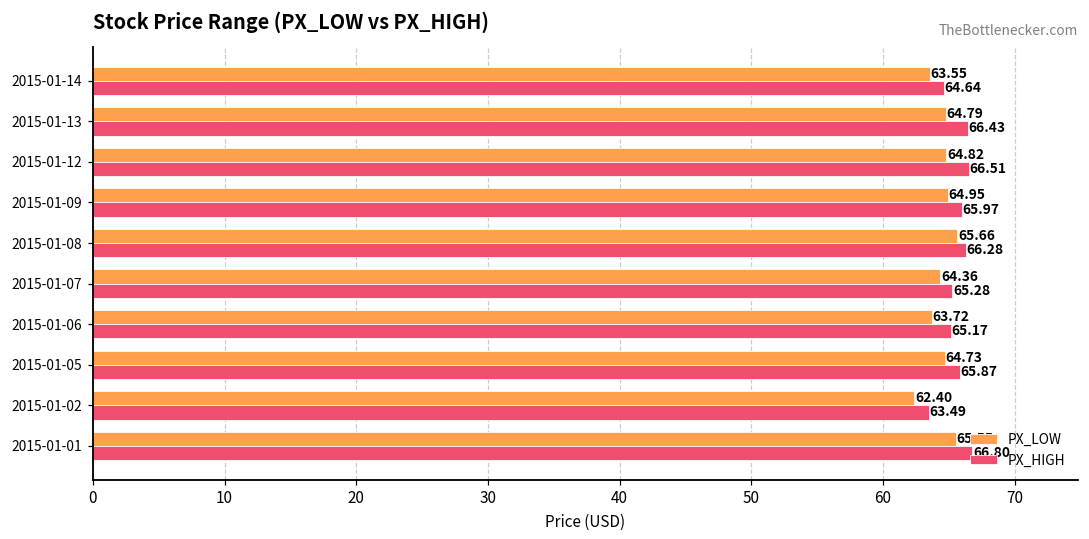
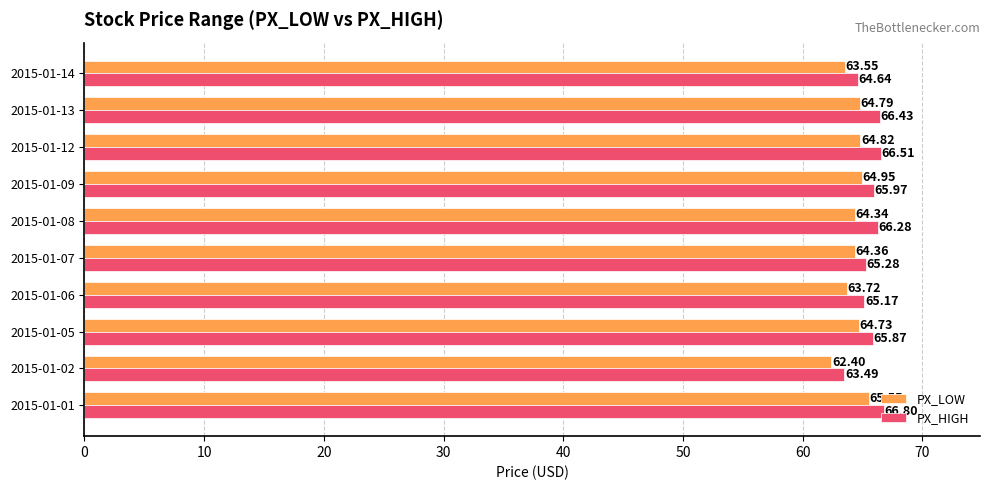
PX_LOW, 2015-01-08: 65.66 -> 64.34
